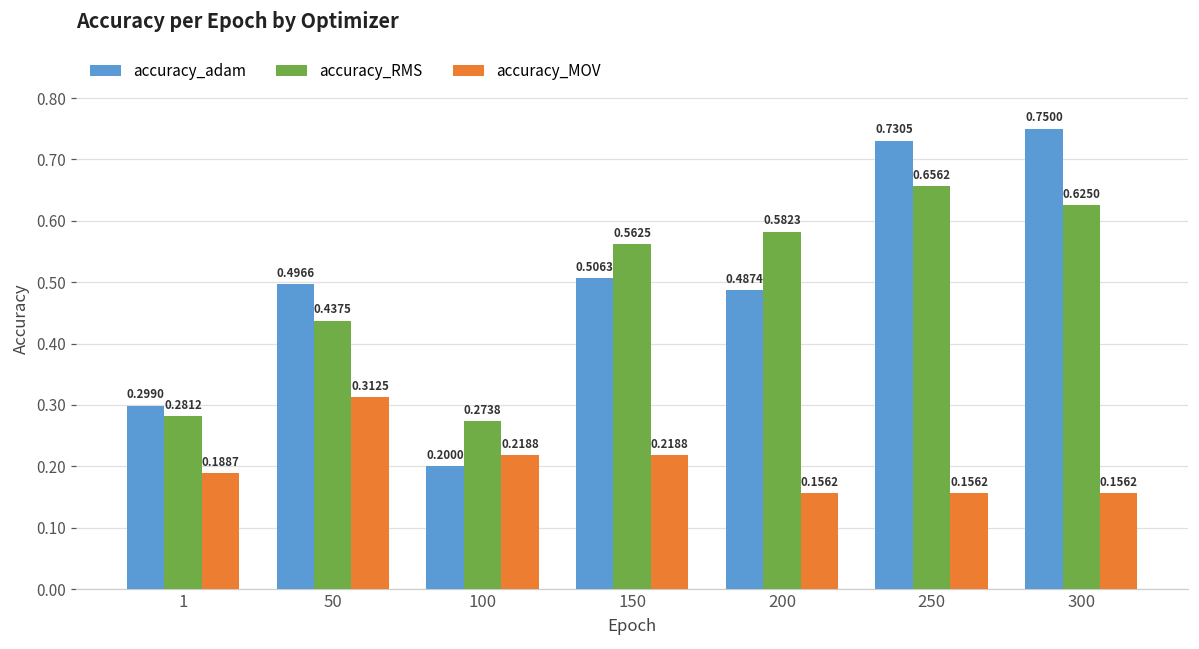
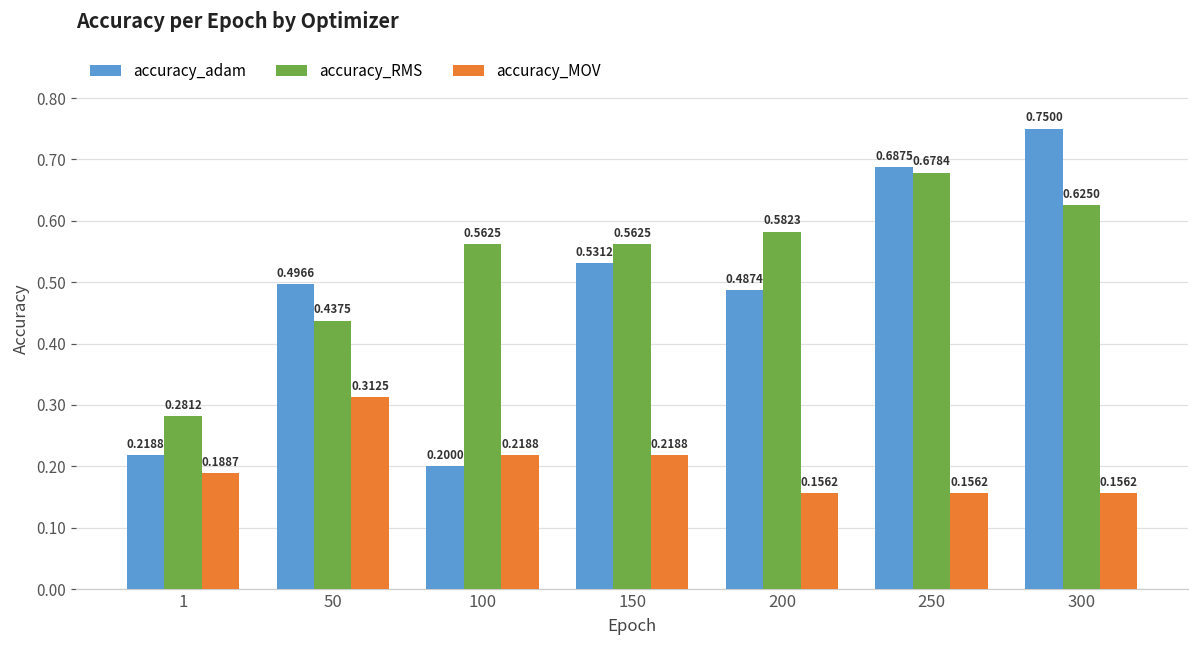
accuracy_adam, 1: 0.2990 -> 0.2188
accuracy_RMS, 100: 0.2738 -> 0.5625
accuracy_adam, 150: 0.5063 -> 0.5312
accuracy_adam, 250: 0.7305 -> 0.6875
accuracy_RMS, 250: 0.6562 -> 0.6784
